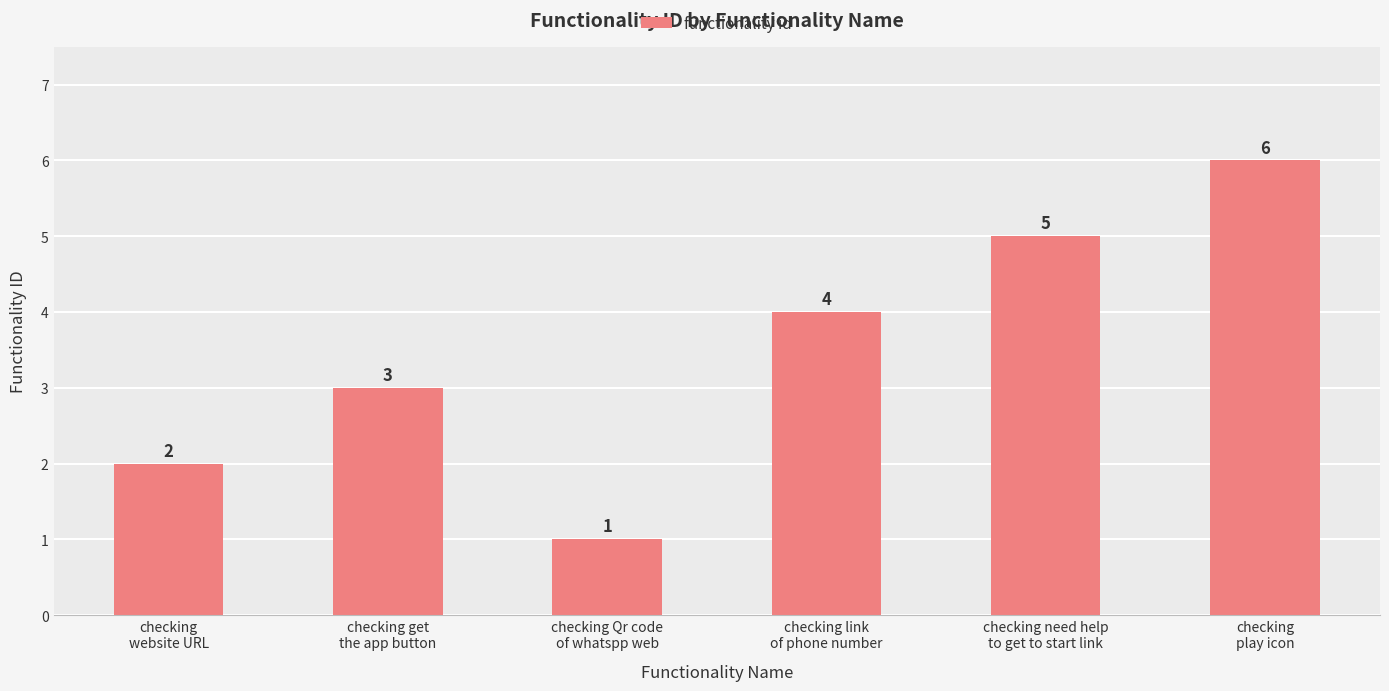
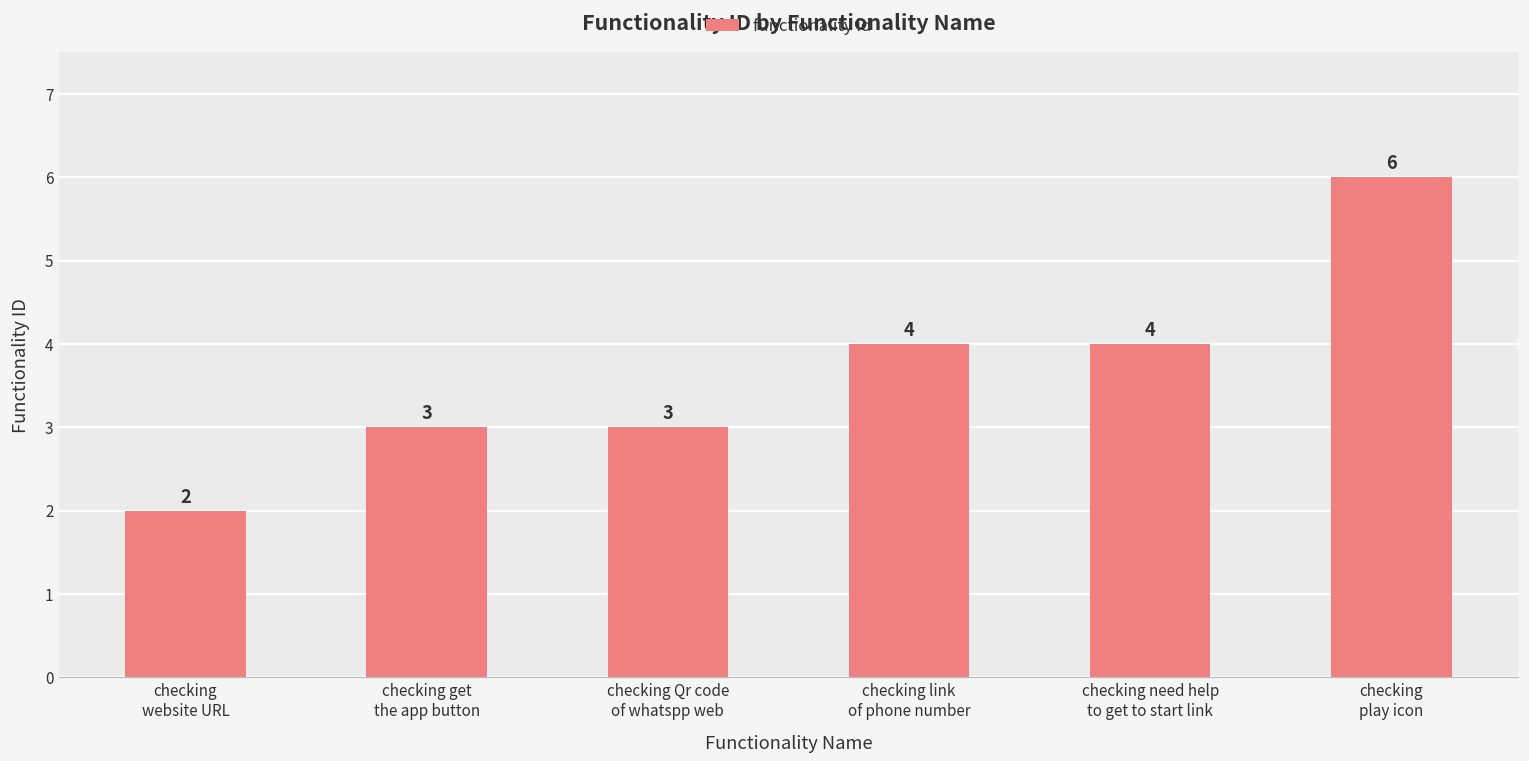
checking Qr code of whatspp web: 1 -> 3
checking need help to get to start link: 5 -> 4
